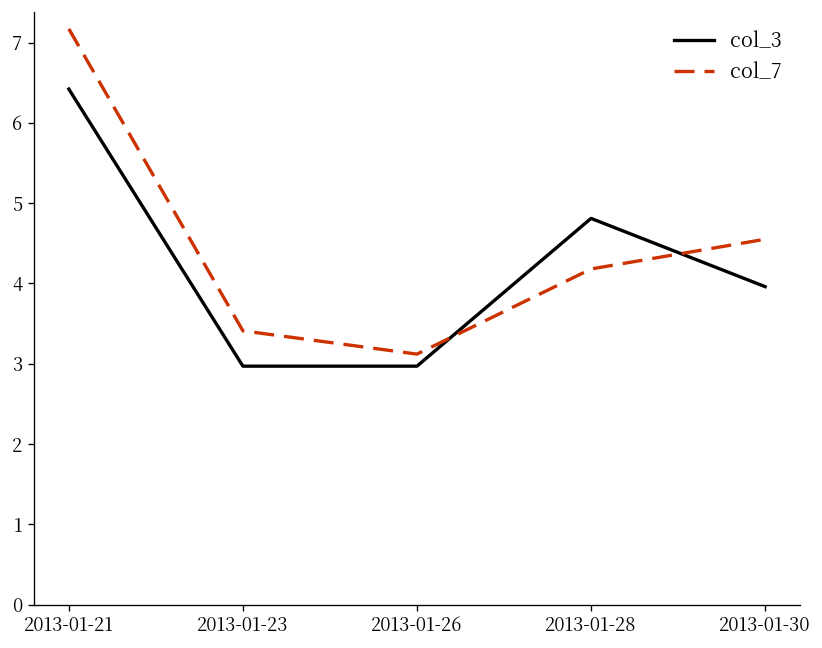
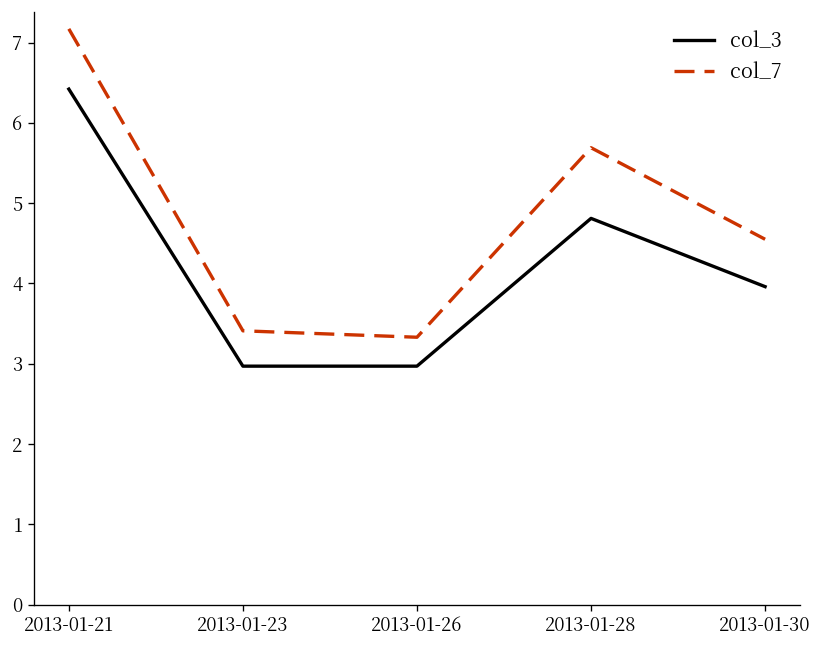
col_7, 2013-01-26: 3.1 -> 3.3
col_7, 2013-01-28: 4.2 -> 5.7
